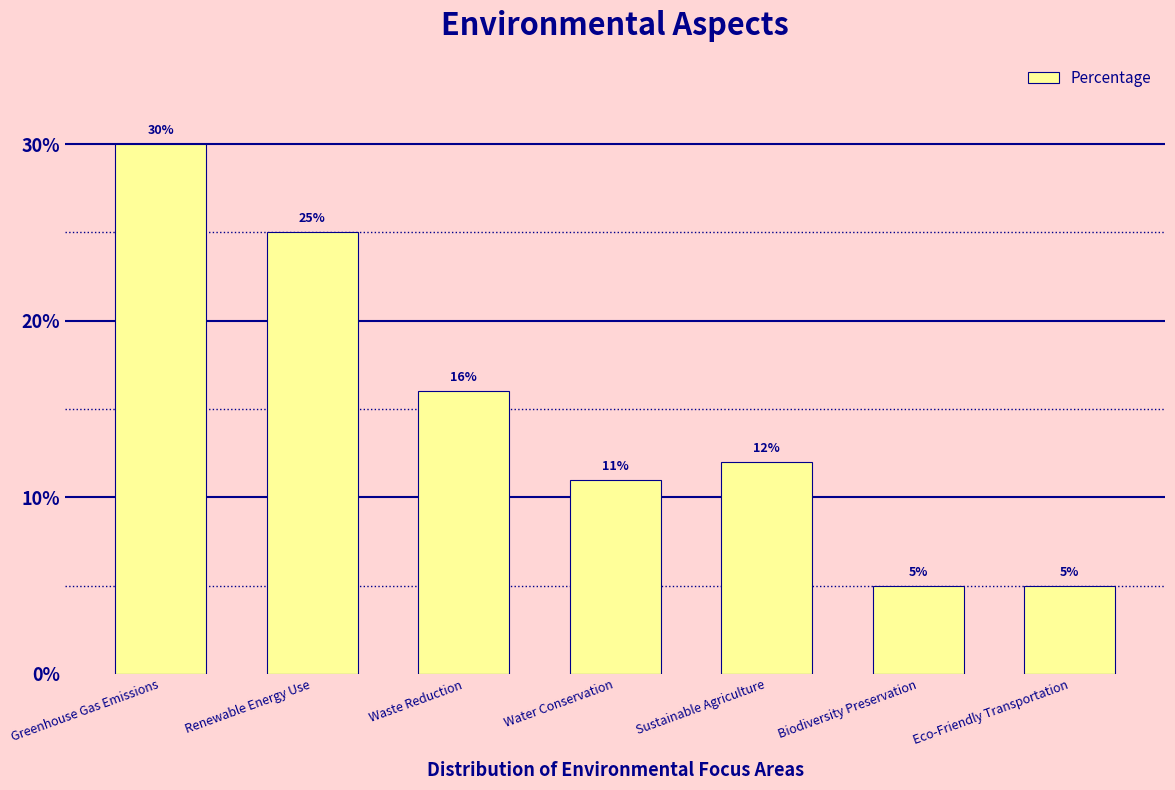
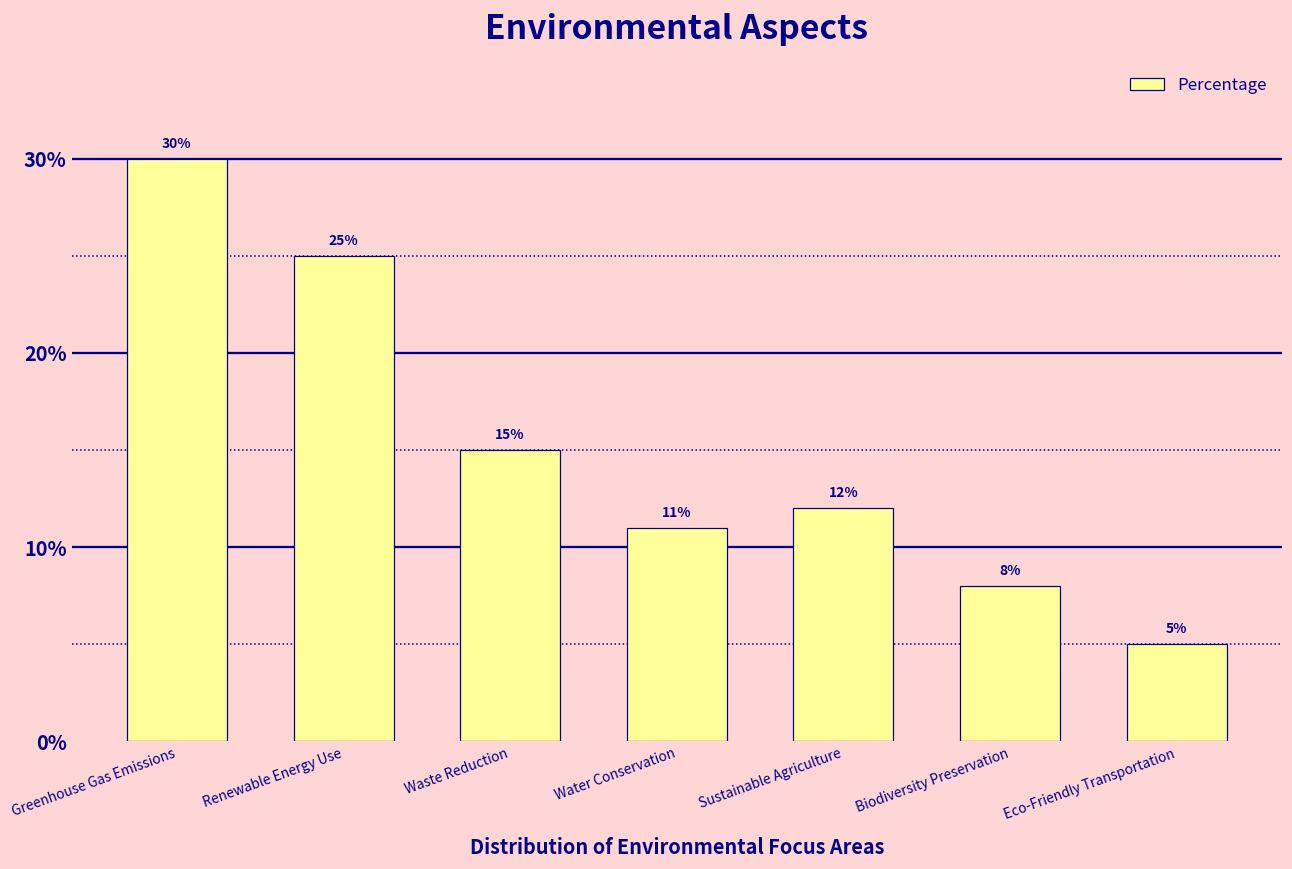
Waste Reduction: 16% -> 15%
Biodiversity Preservation: 5% -> 8%
